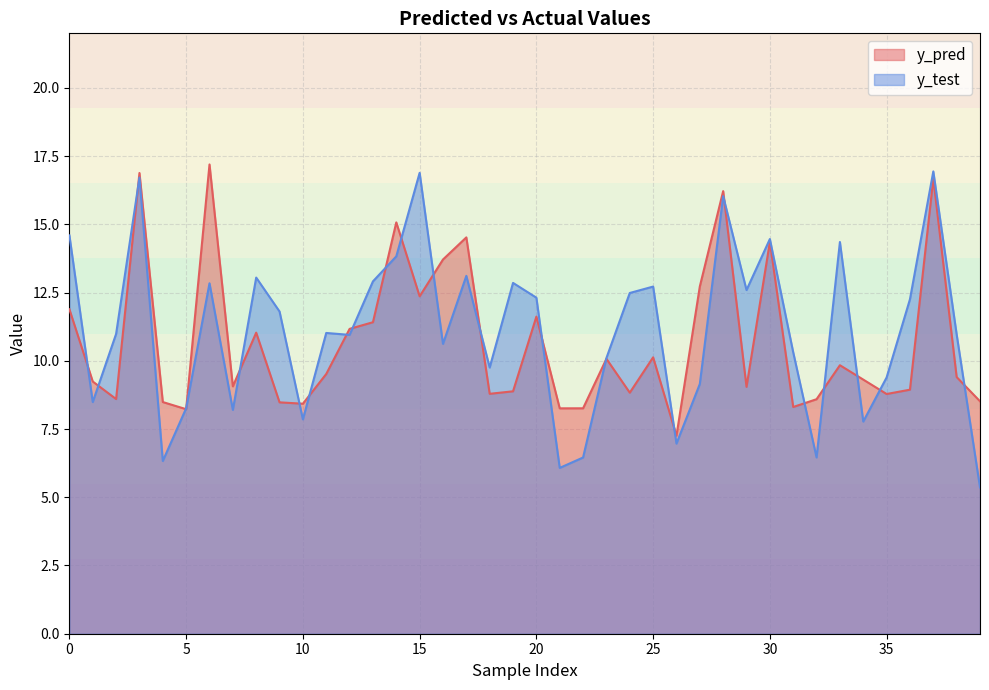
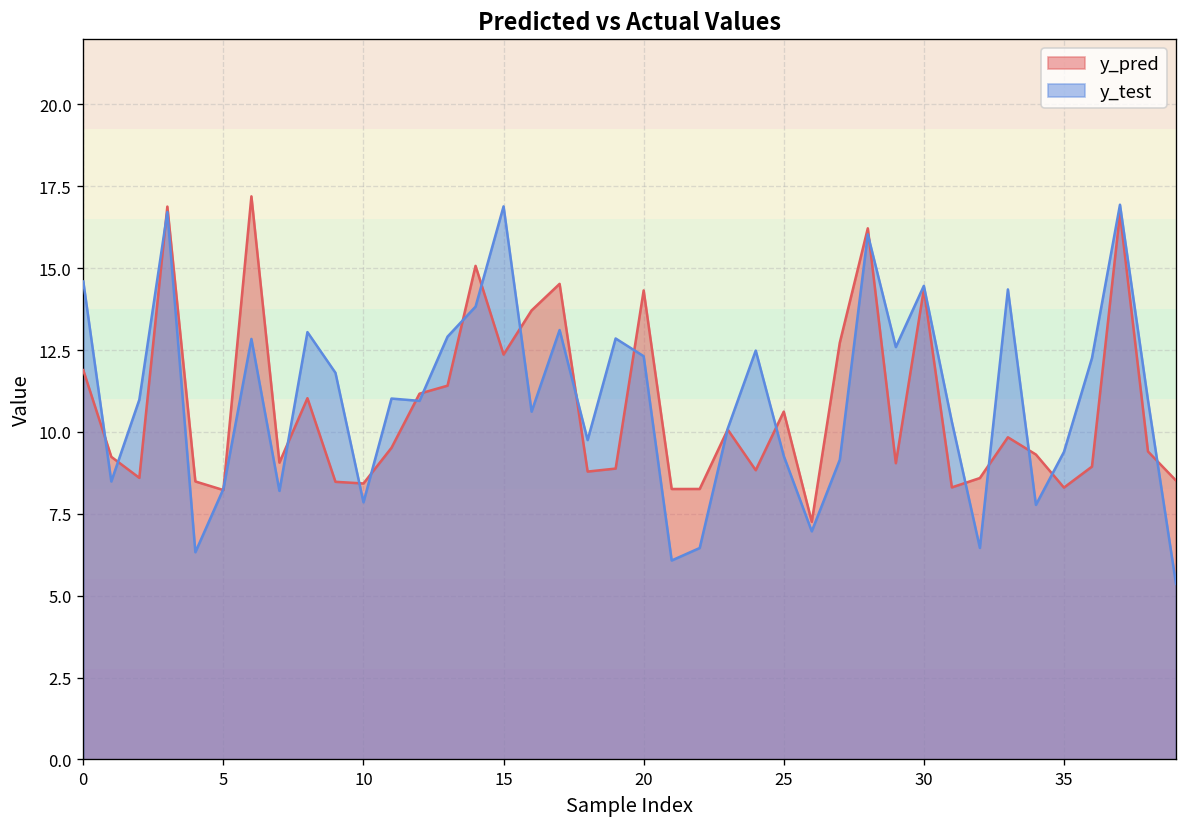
y_pred, 20: 11.6 -> 14.3
y_pred, 25: 10.1 -> 10.6
y_test, 25: 12.7 -> 9.3
y_pred, 35: 8.8 -> 8.3
